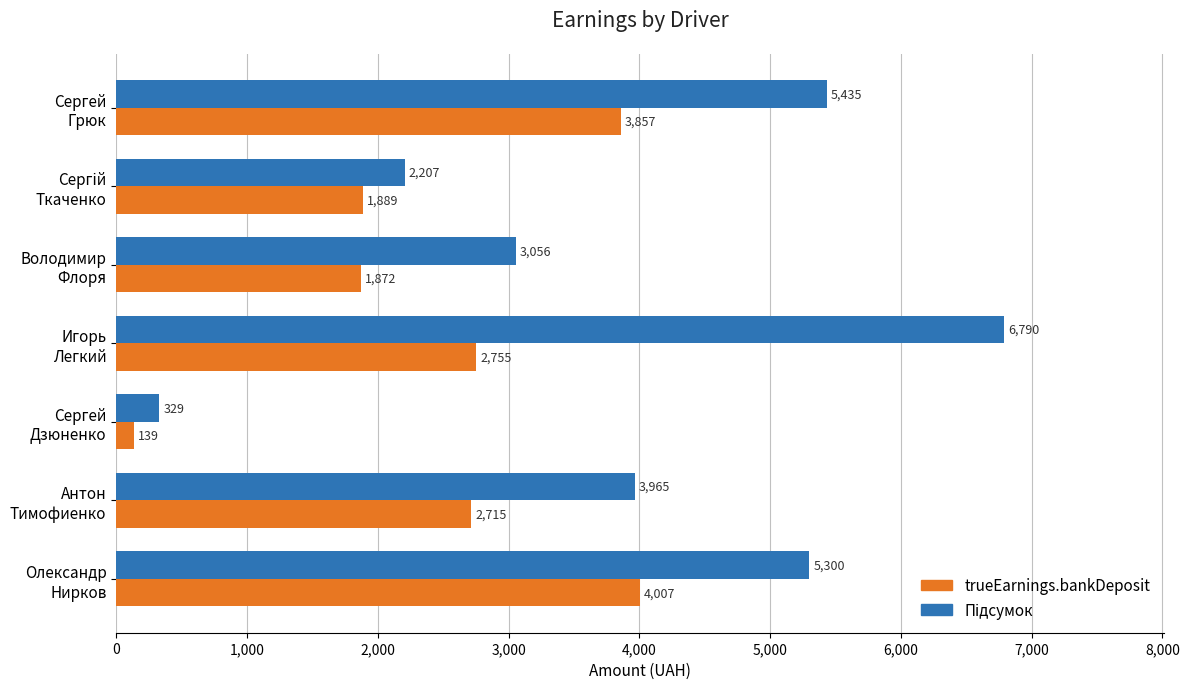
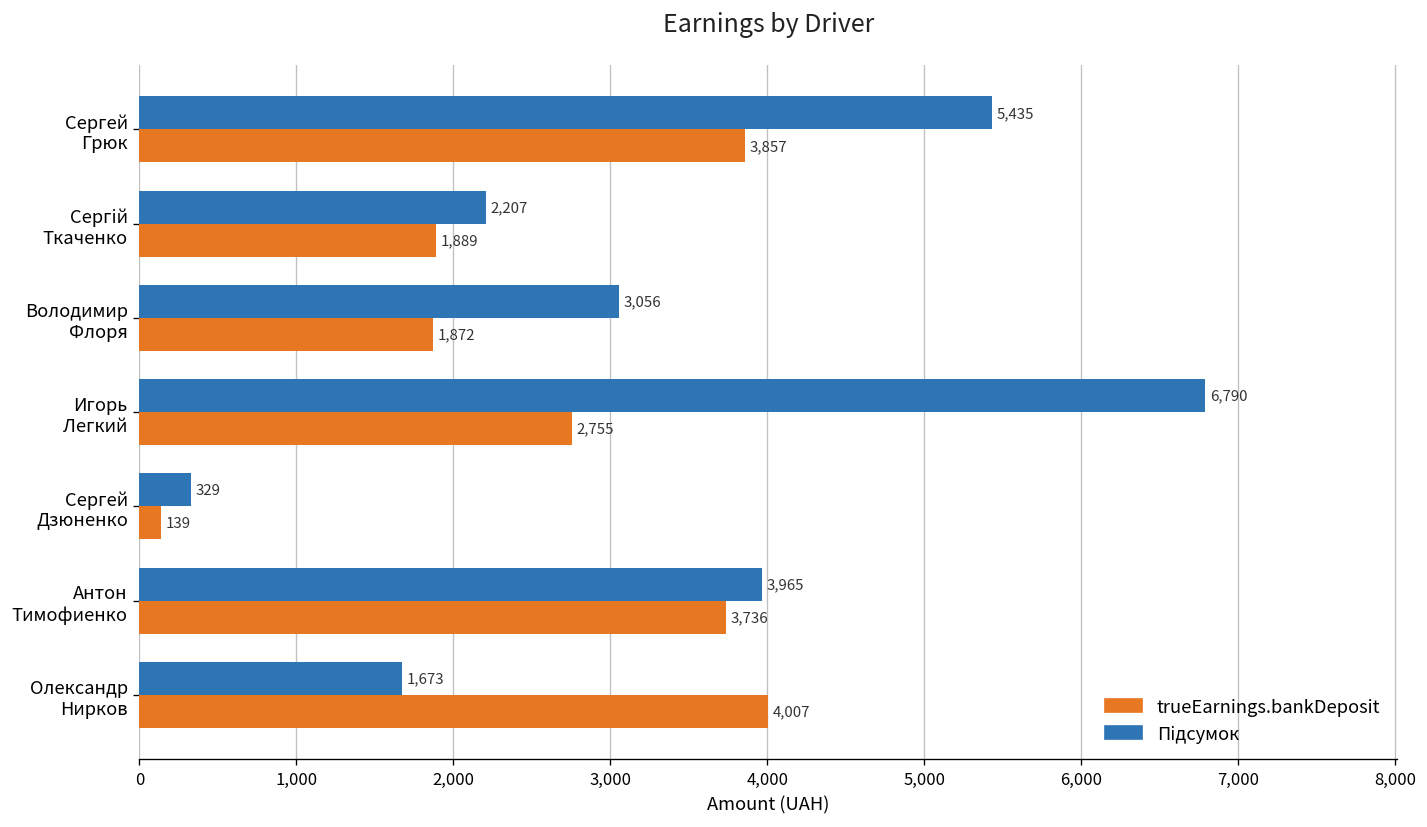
trueEarnings.bankDeposit, Антон Тимофиенко: 2,715 -> 3,736
Підсумок, Олександр Нирков: 5,300 -> 1,673
